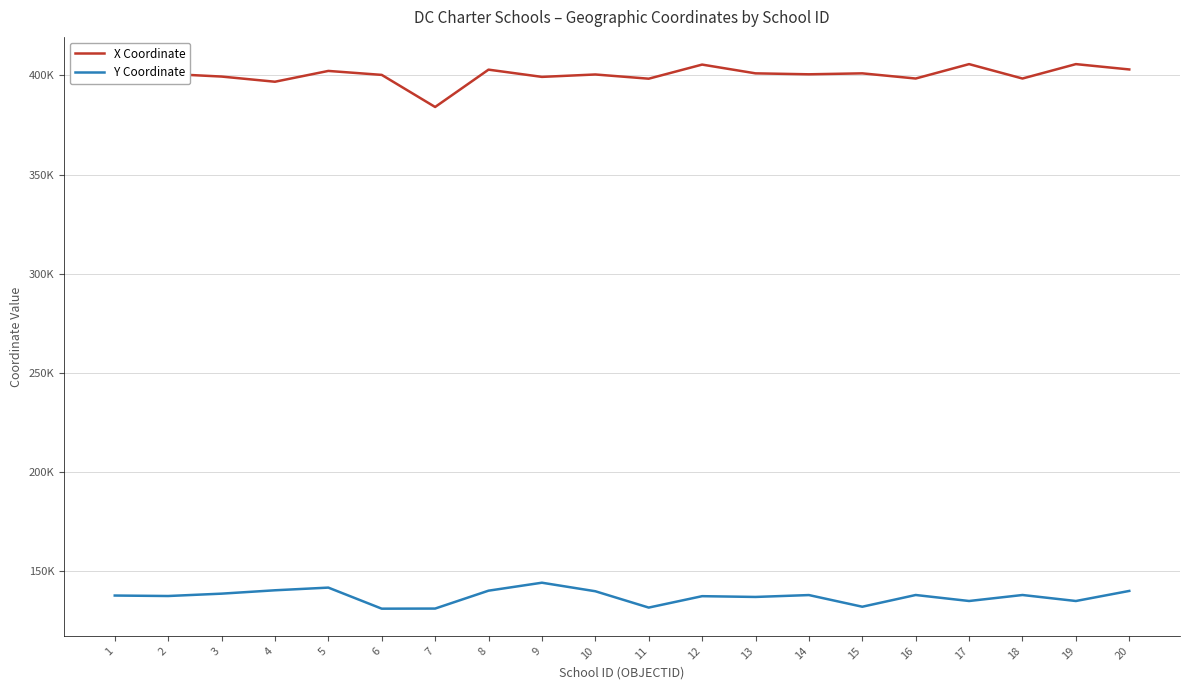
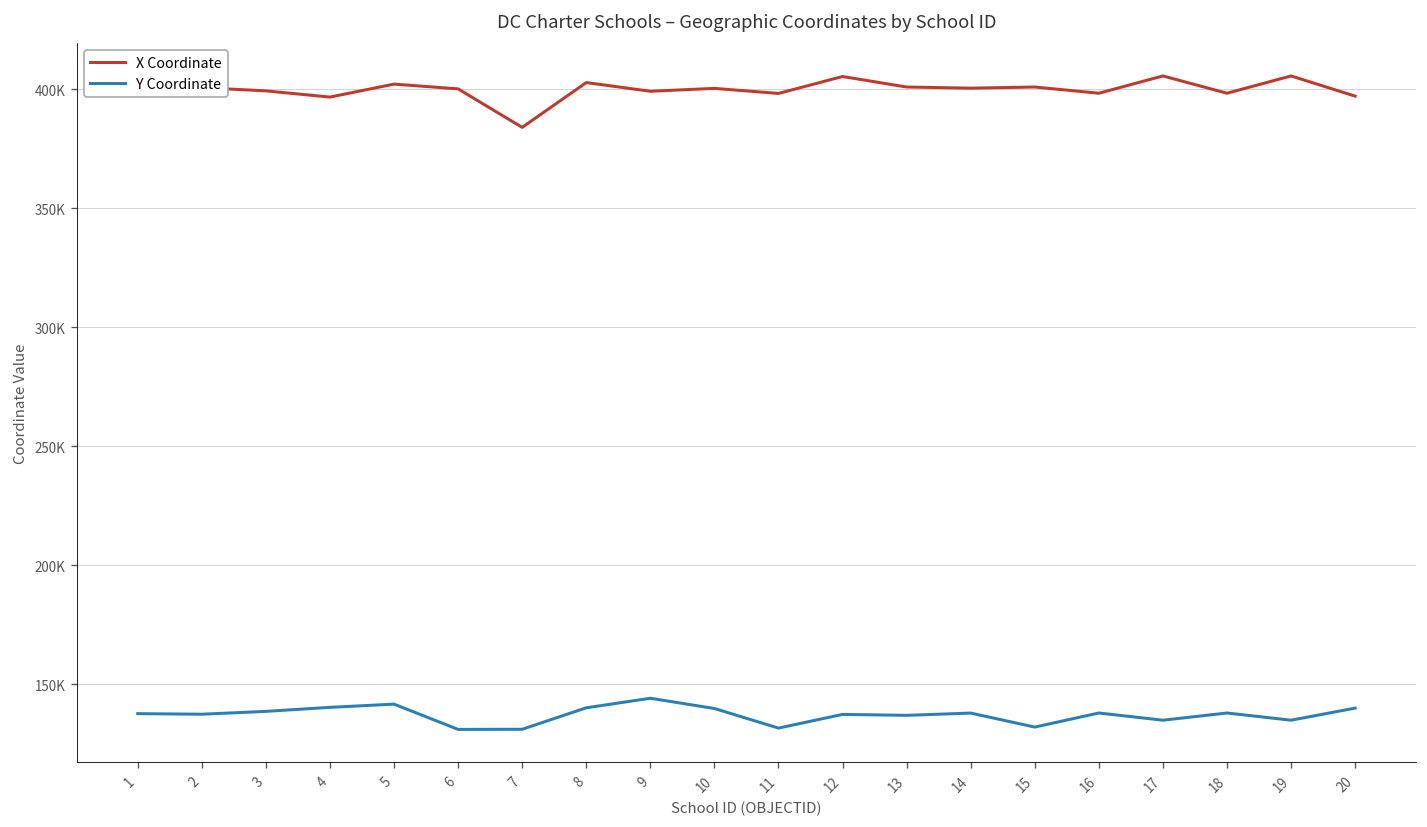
X Coordinate, 20: 403000 -> 397000
